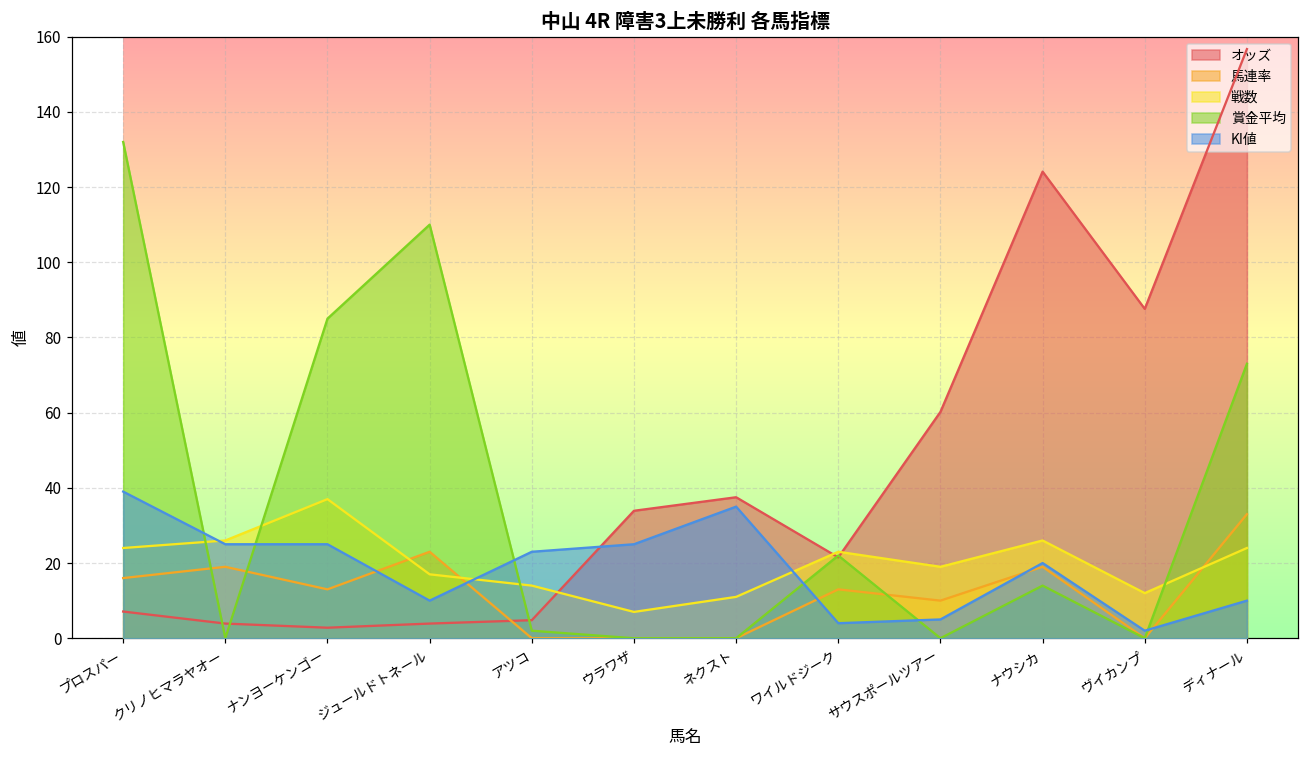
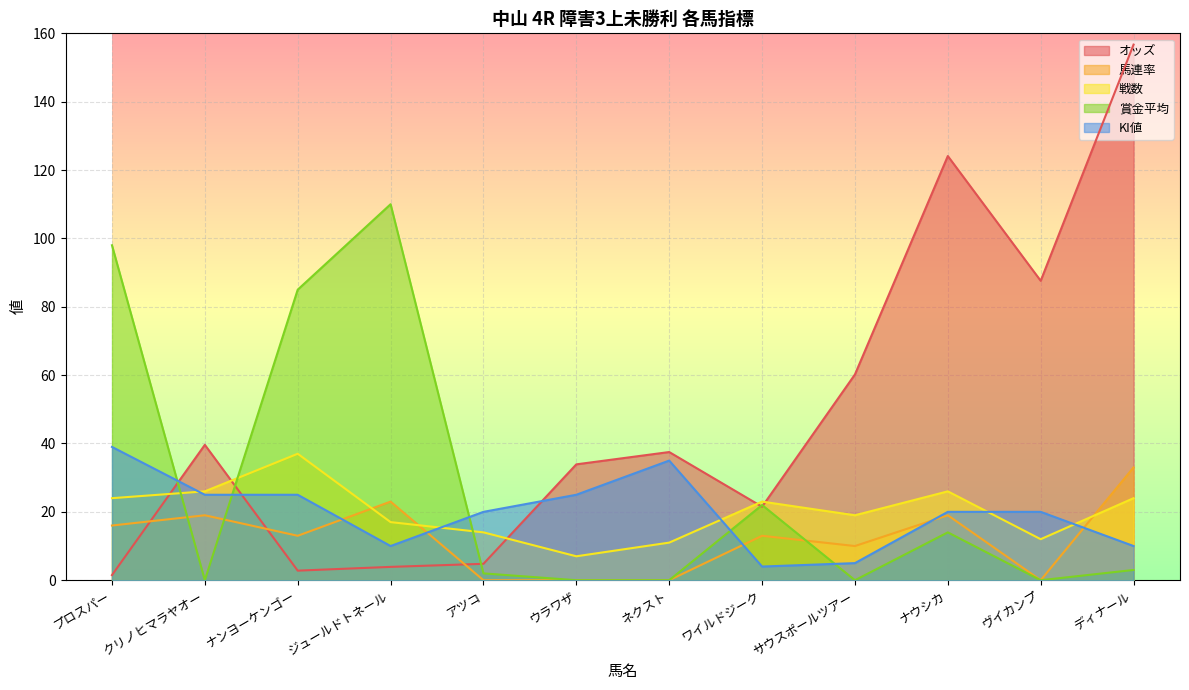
オッズ, プロスパー: 7 -> 2
賞金平均, プロスパー: 132 -> 98
オッズ, クリノヒマラヤオー: 4 -> 40
KI値, アツコ: 23 -> 20
KI値, ヴイカンプ: 2 -> 20
賞金平均, ディナール: 73 -> 3
